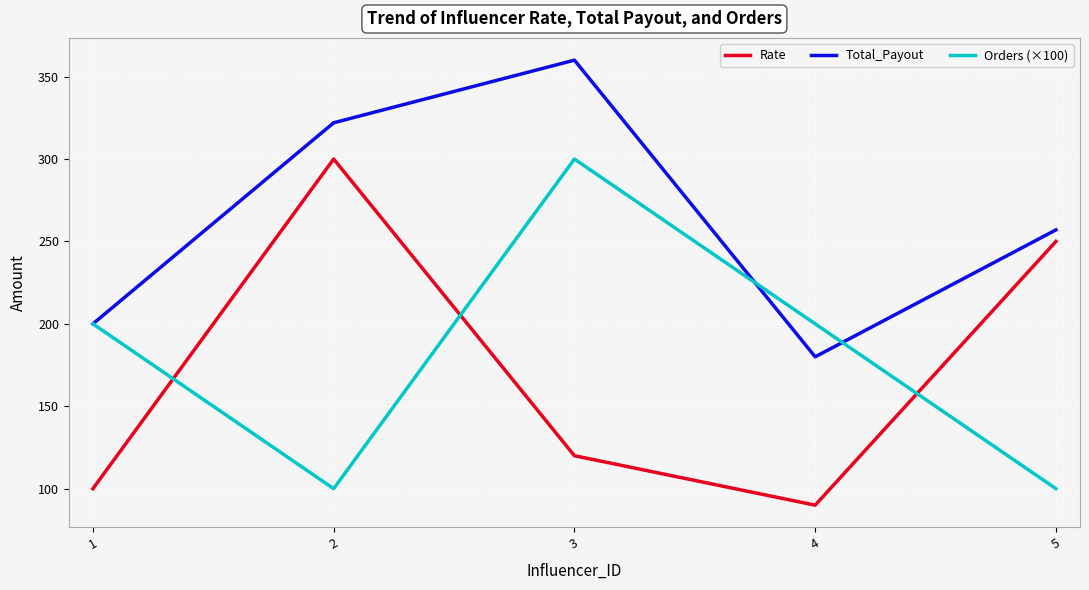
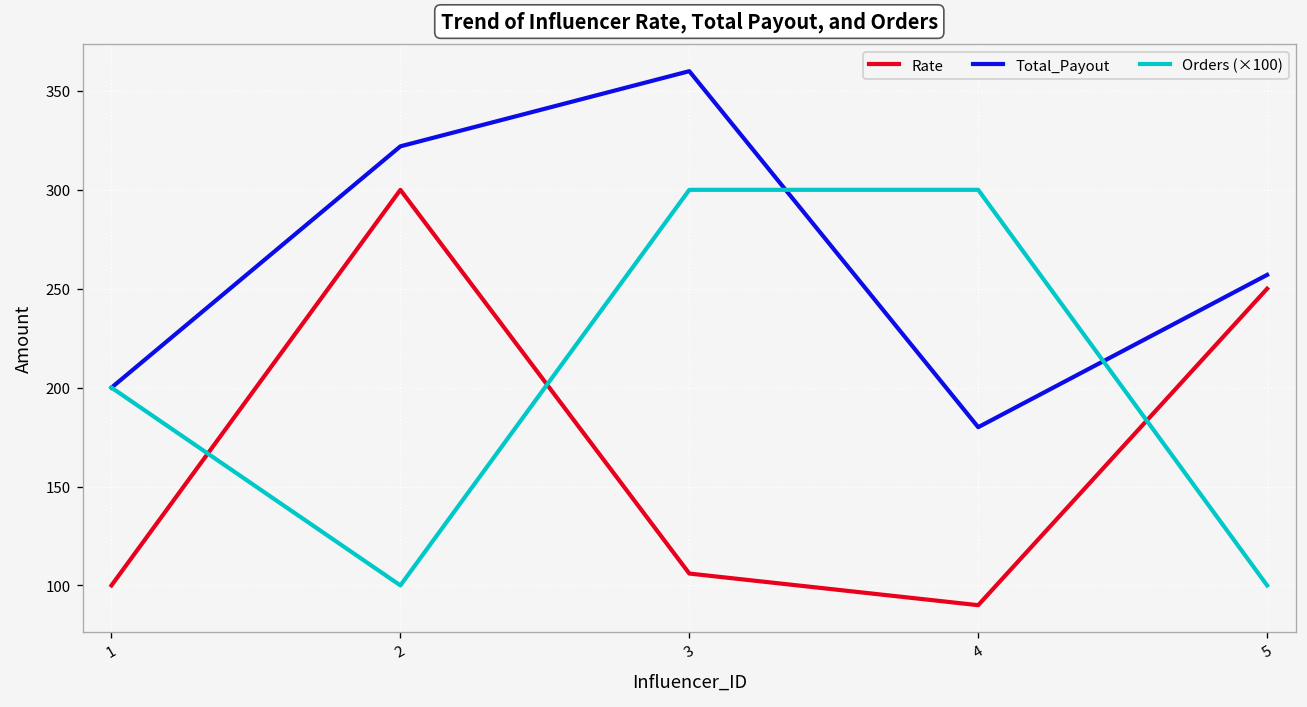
Rate, 3: 120 -> 106
Orders (×100), 4: 200 -> 300
